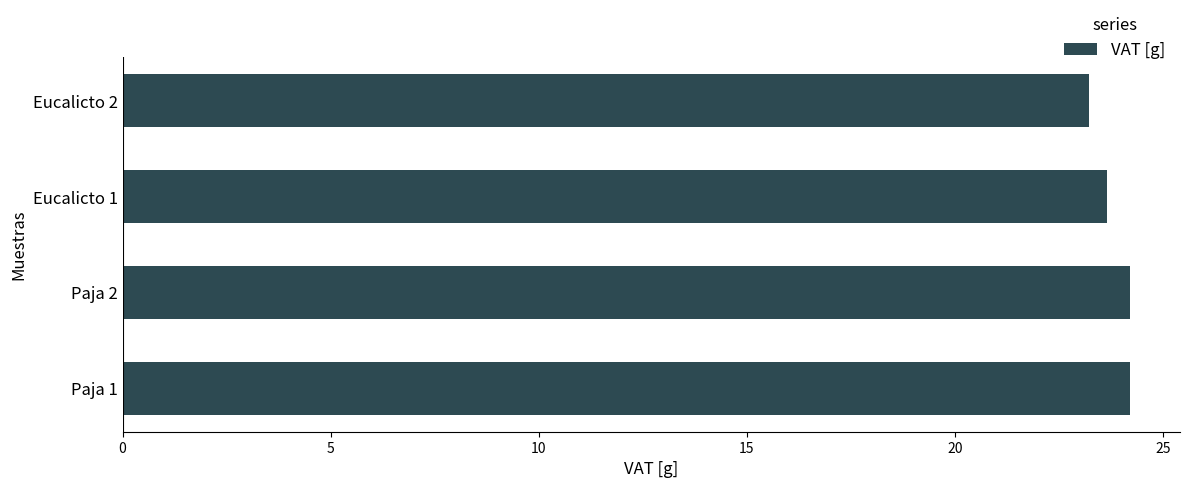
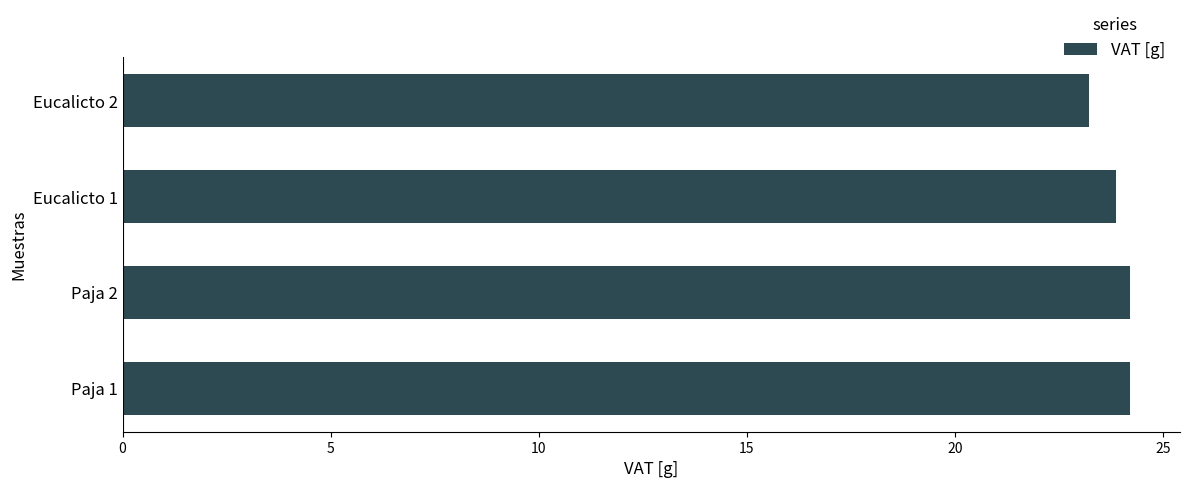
Eucalicto 1: 23.7 -> 23.9
